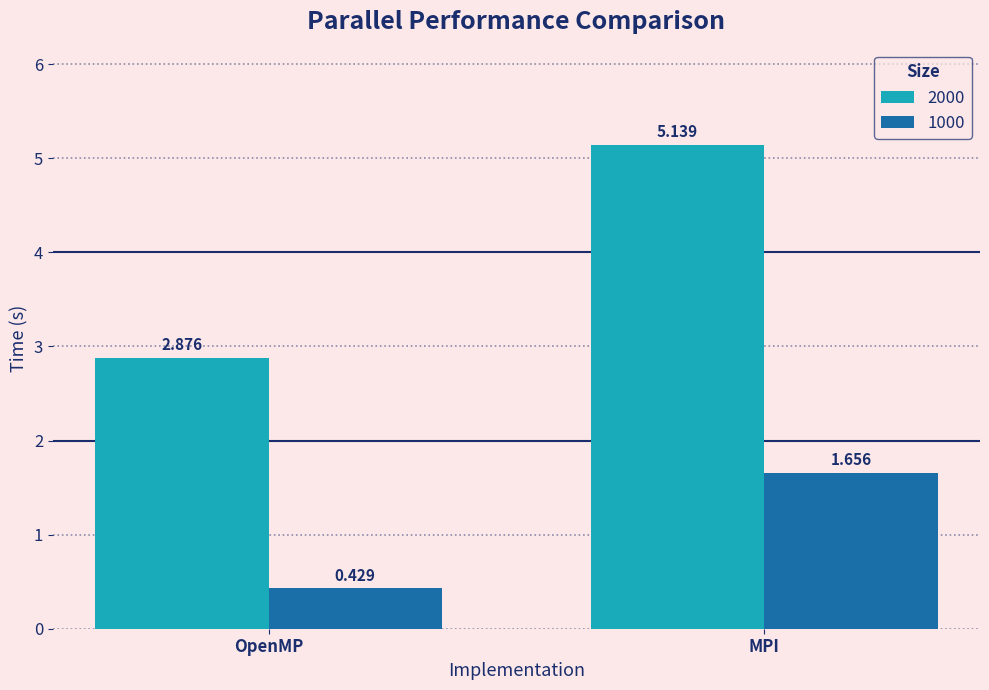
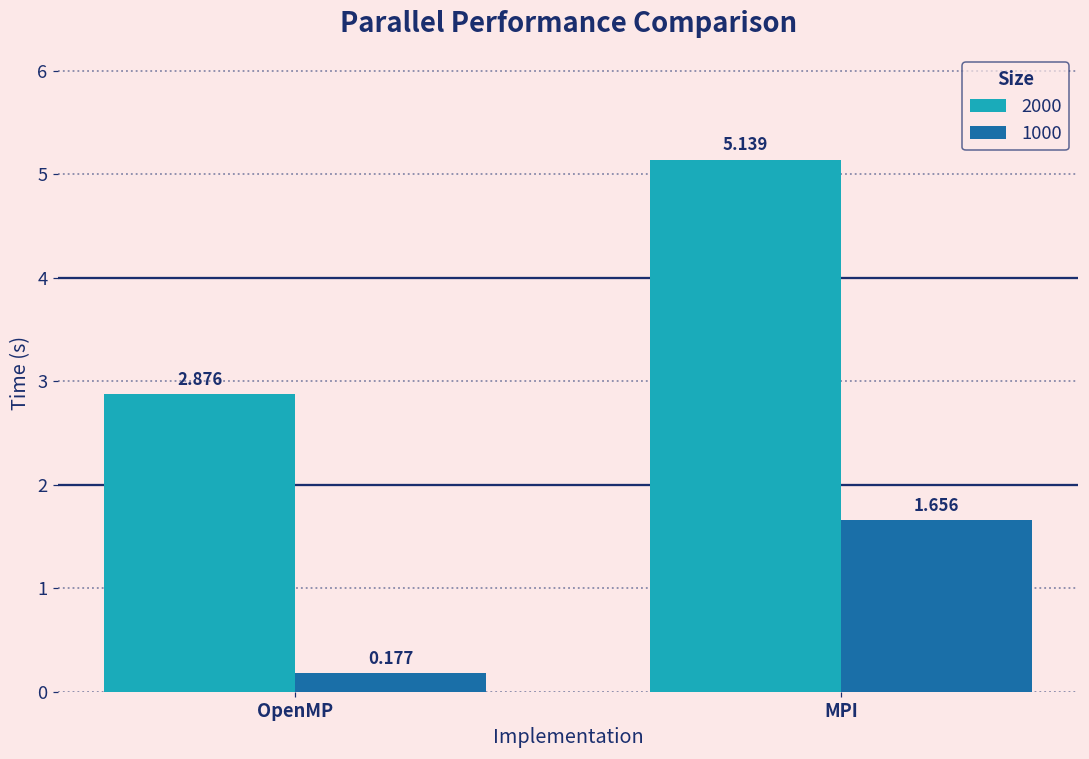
1000, OpenMP: 0.429 -> 0.177
